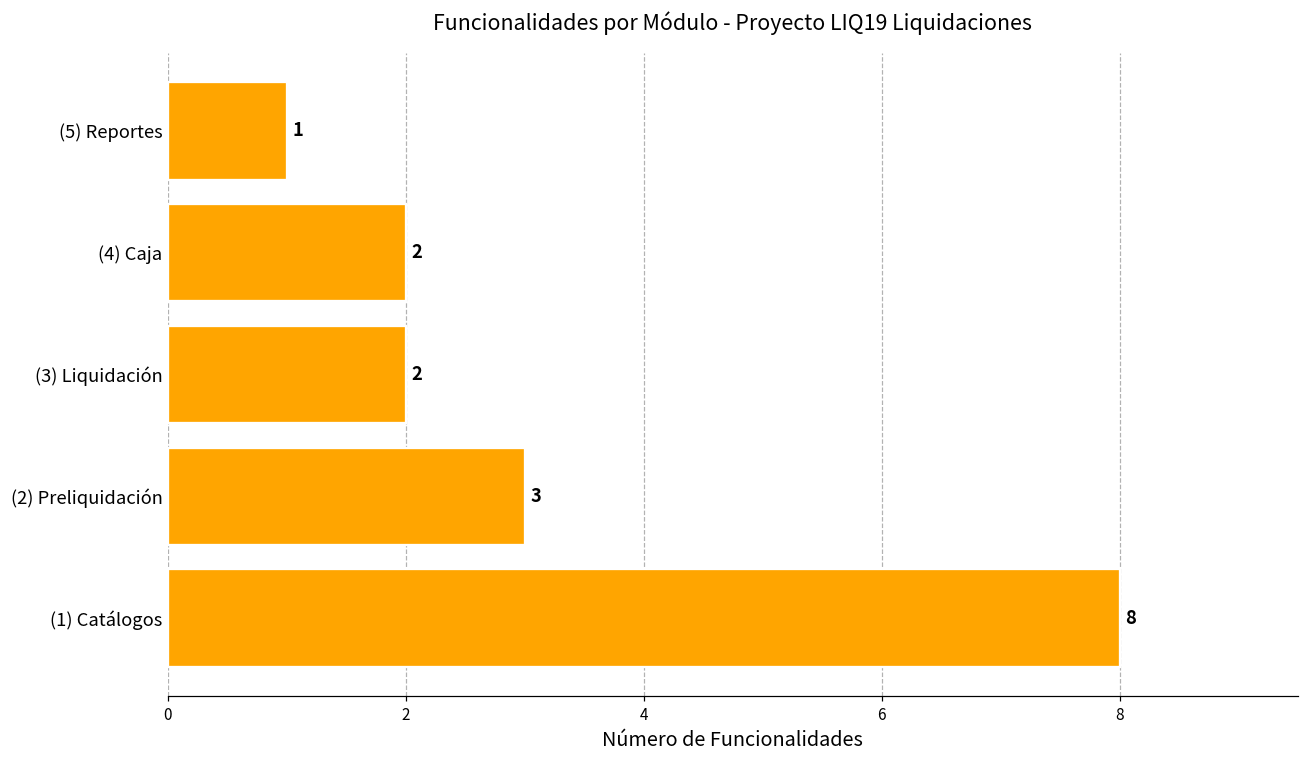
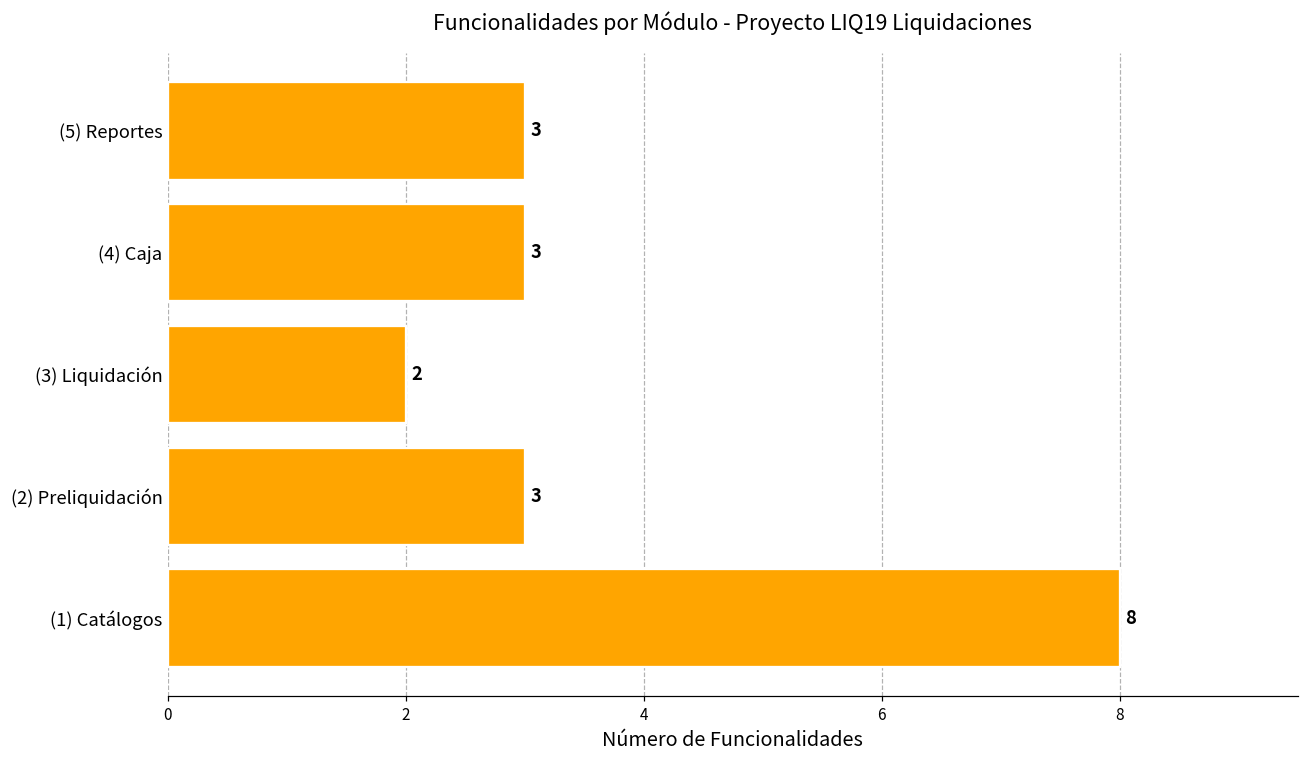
(5) Reportes: 1 -> 3
(4) Caja: 2 -> 3
